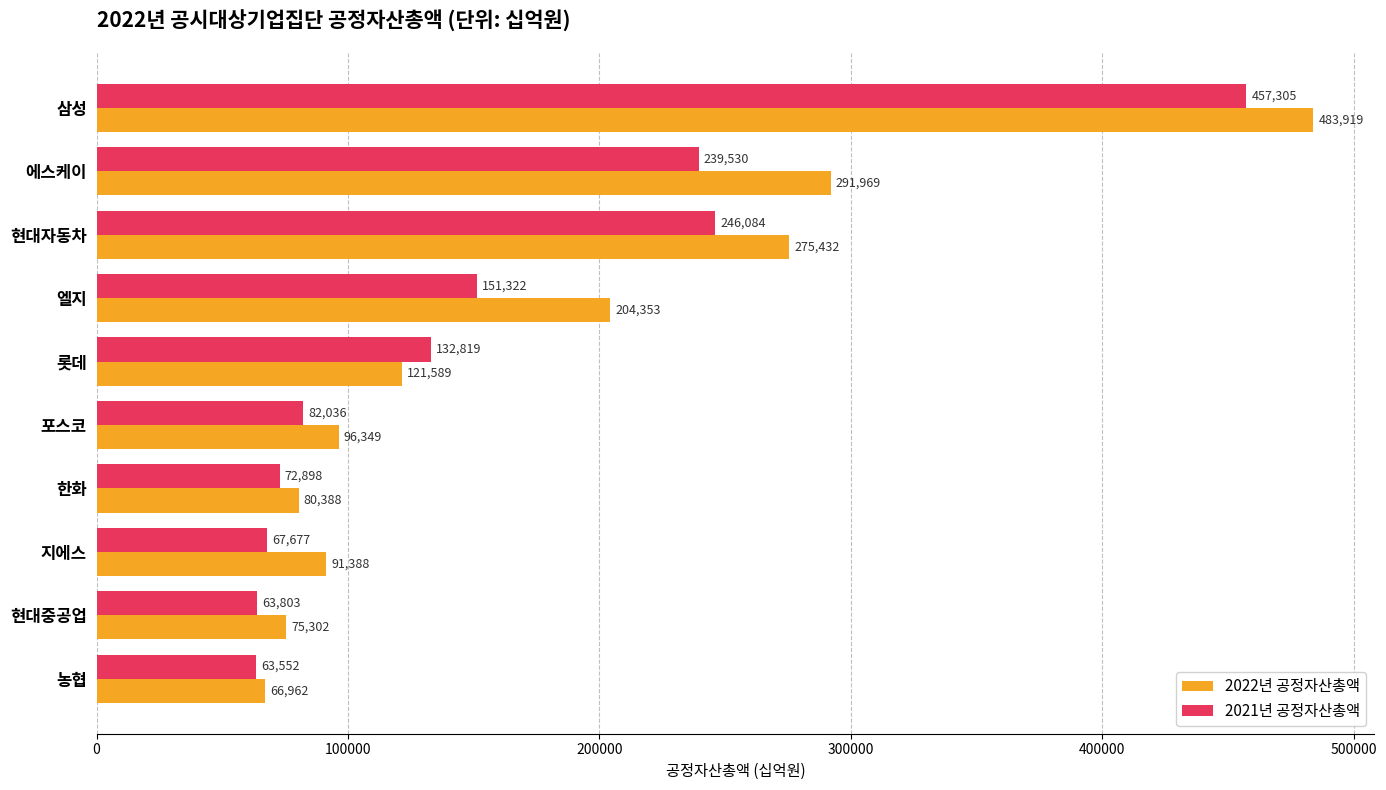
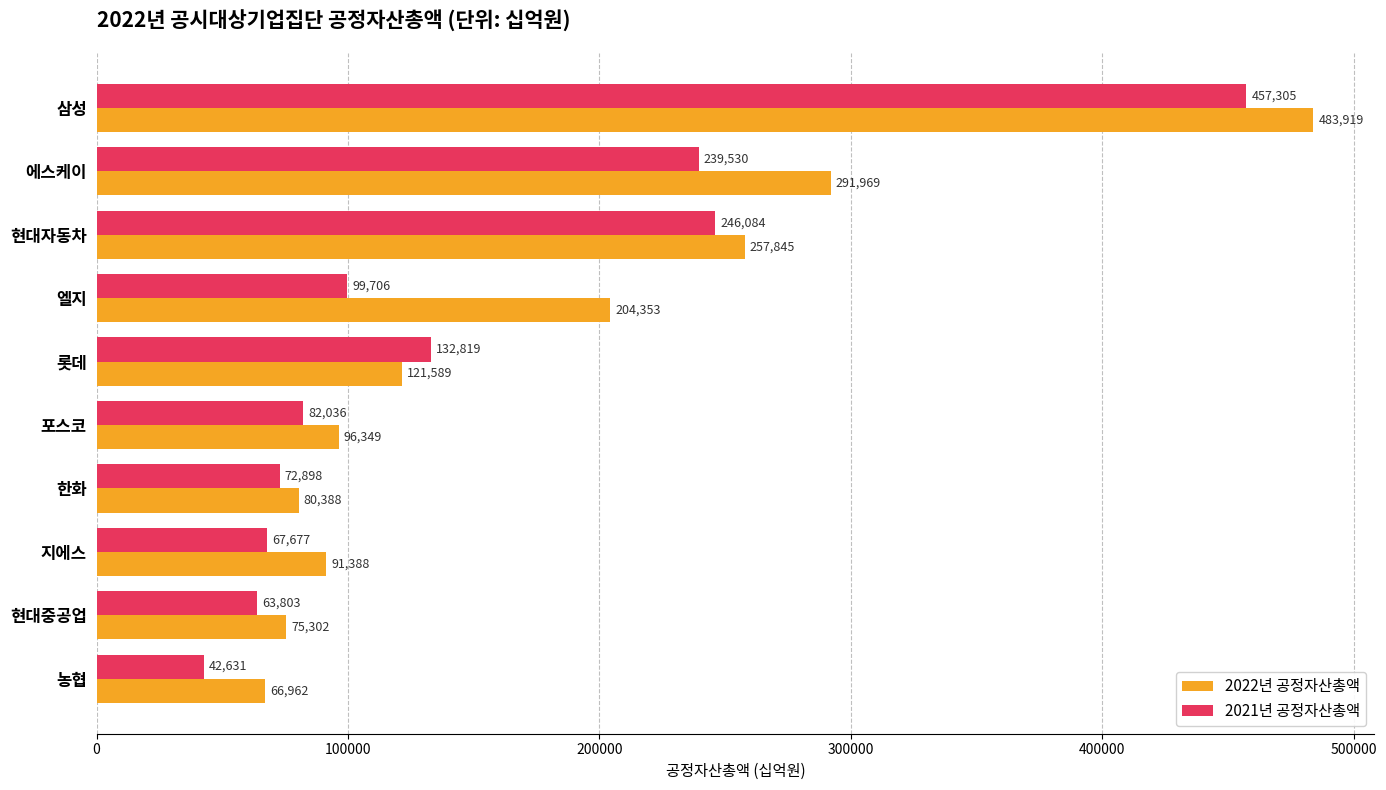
2022년 공정자산총액, 현대자동차: 275,432 -> 257,845
2021년 공정자산총액, 엘지: 151,322 -> 99,706
2021년 공정자산총액, 농협: 63,552 -> 42,631
